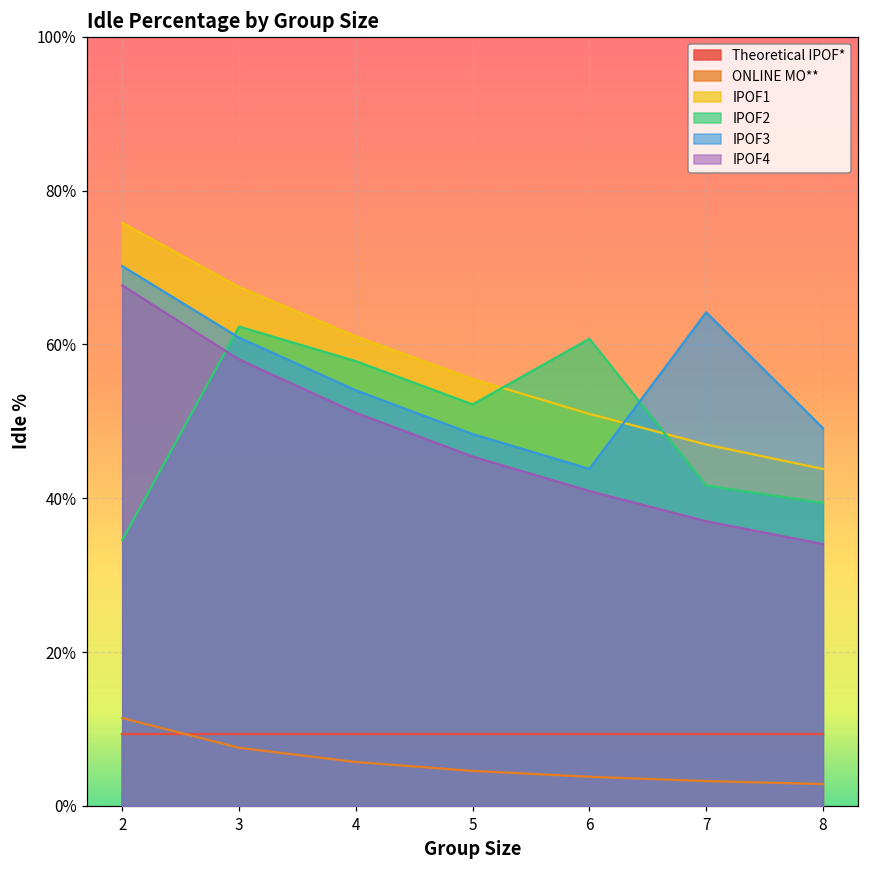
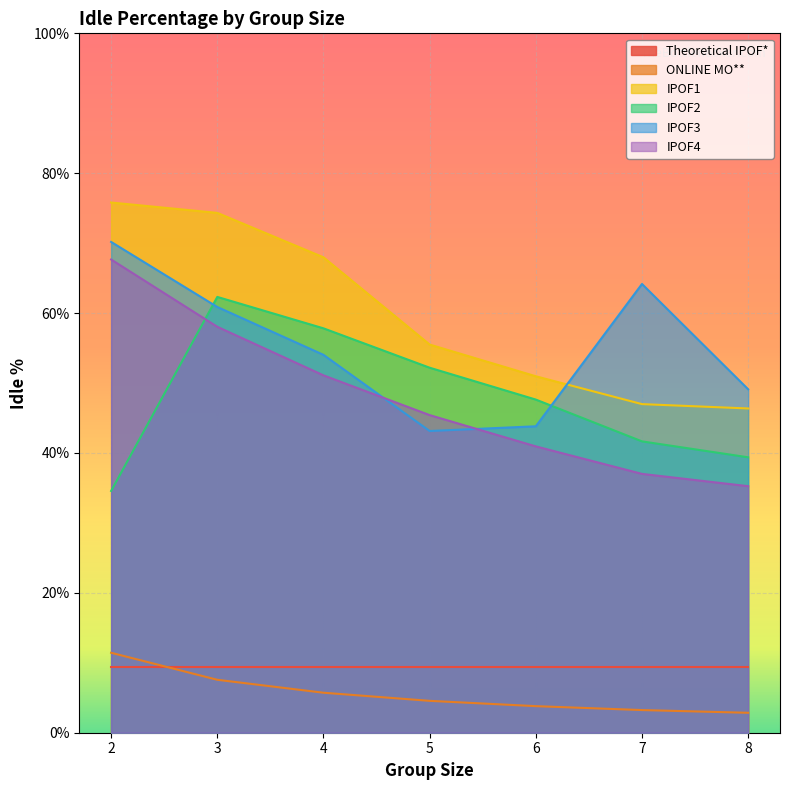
IPOF1, 3: 67% -> 74%
IPOF1, 4: 61% -> 68%
IPOF3, 5: 48% -> 43%
IPOF2, 6: 61% -> 48%
IPOF1, 8: 44% -> 46%
IPOF4, 8: 34% -> 35%
